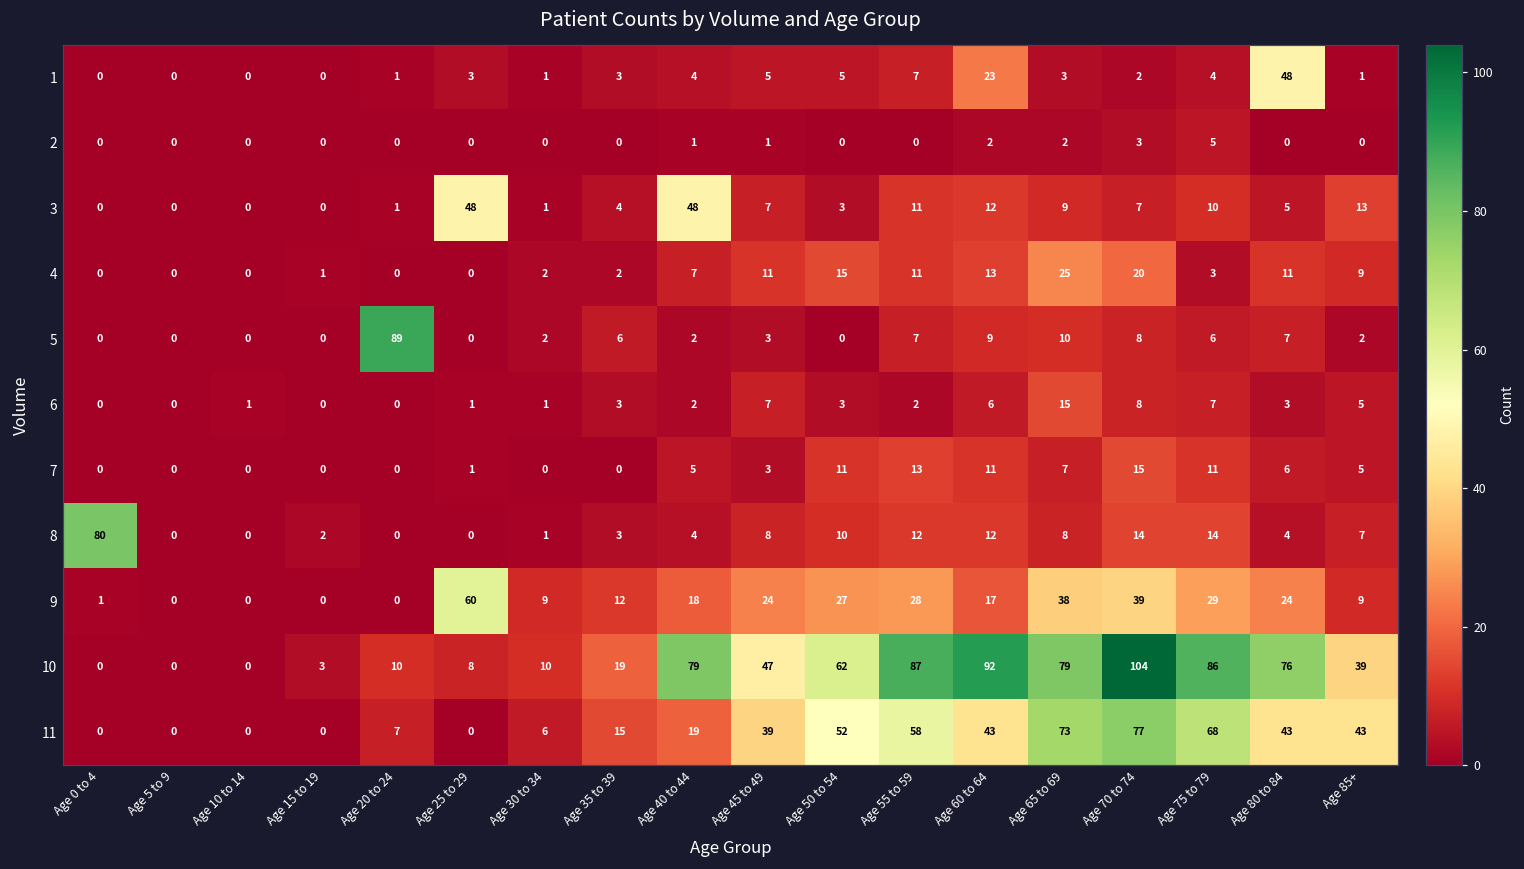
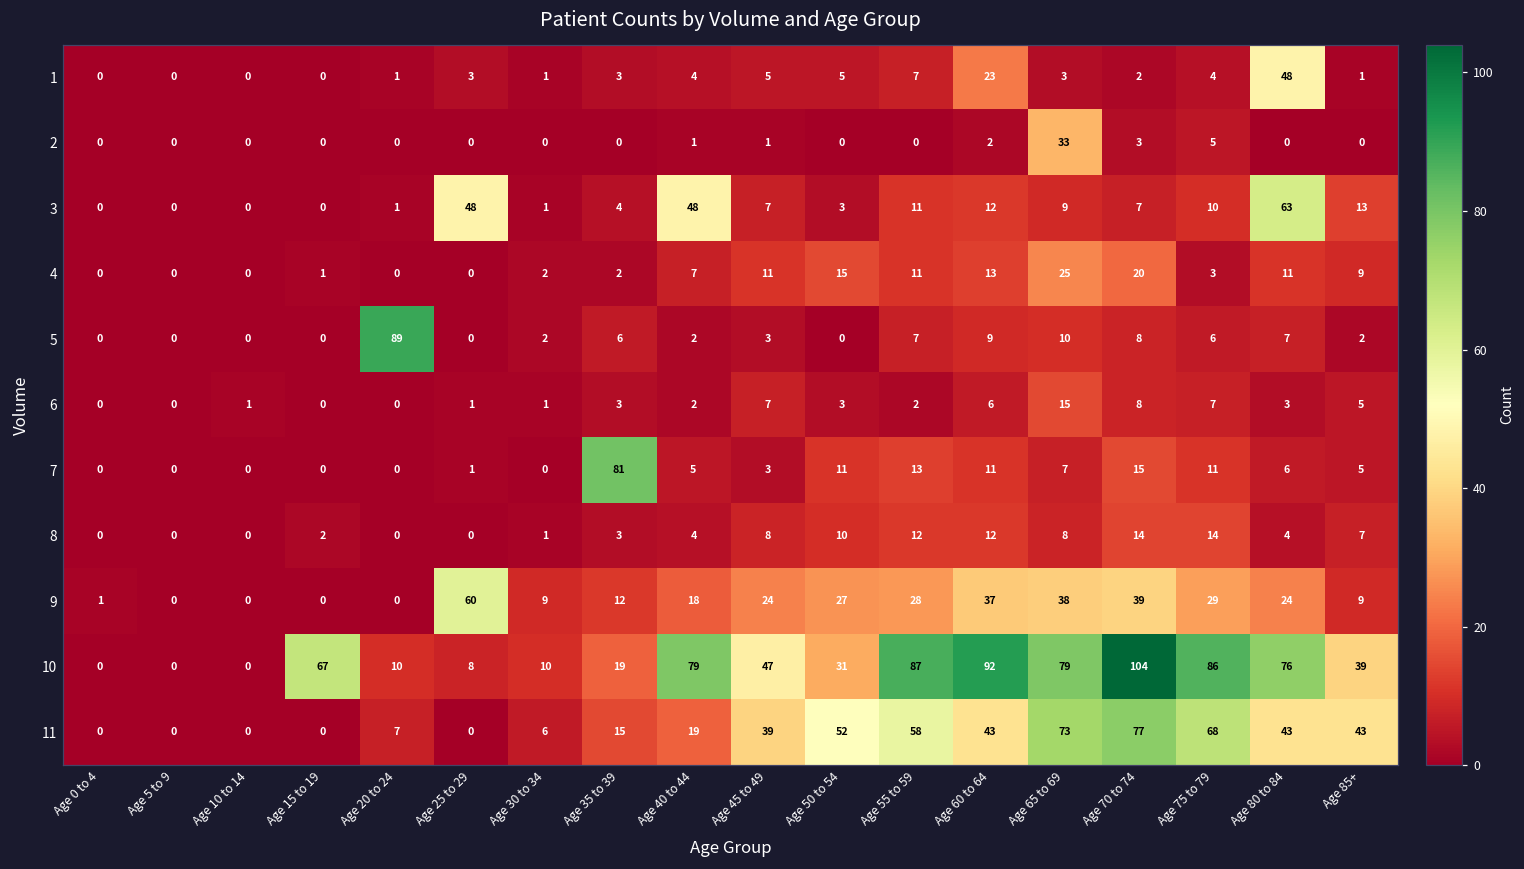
2, Age 65 to 69: 2 -> 33
3, Age 80 to 84: 5 -> 63
7, Age 35 to 39: 0 -> 81
8, Age 0 to 4: 80 -> 0
9, Age 60 to 64: 17 -> 37
10, Age 15 to 19: 3 -> 67
10, Age 50 to 54: 62 -> 31
